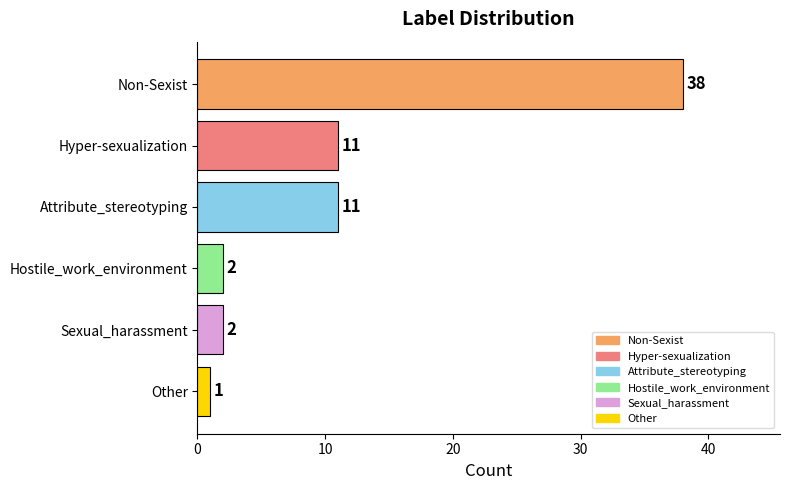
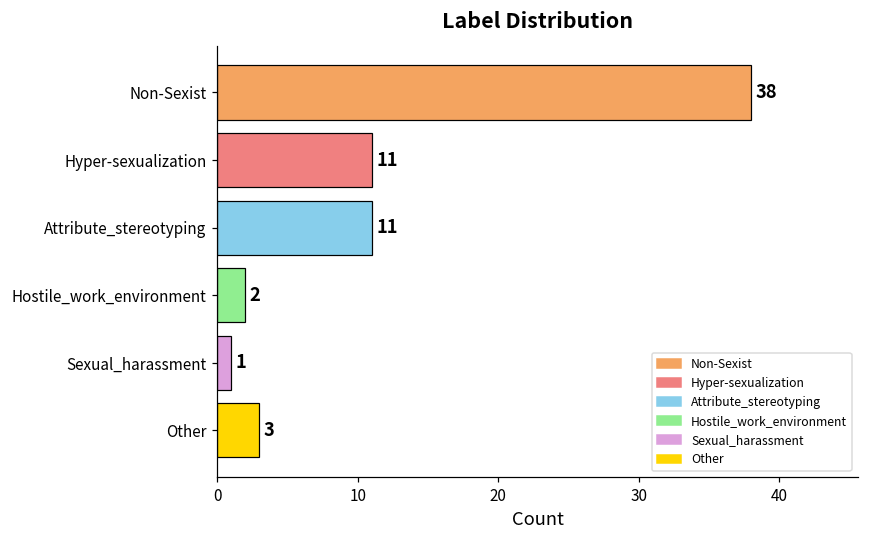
Sexual_harassment: 2 -> 1
Other: 1 -> 3
